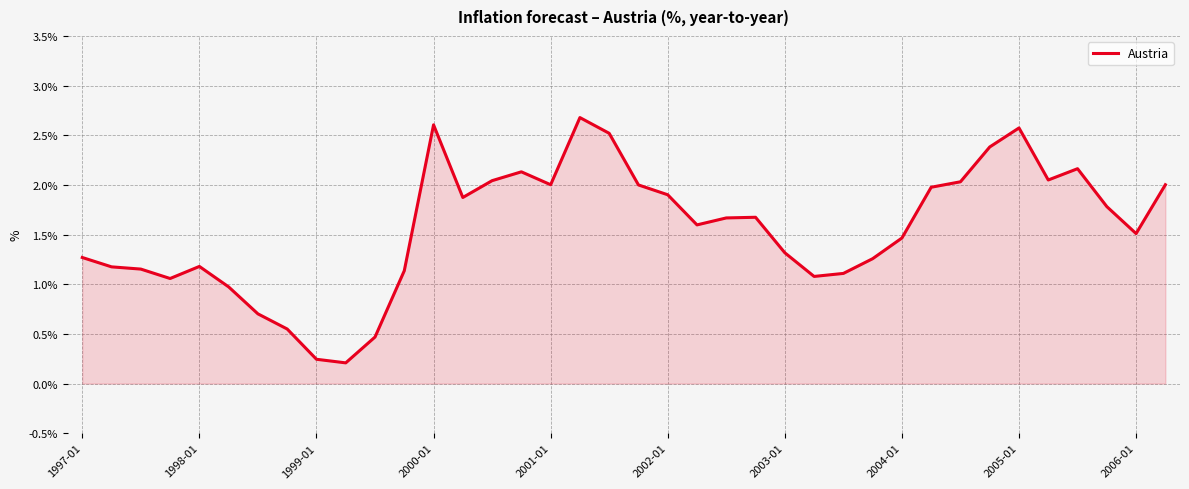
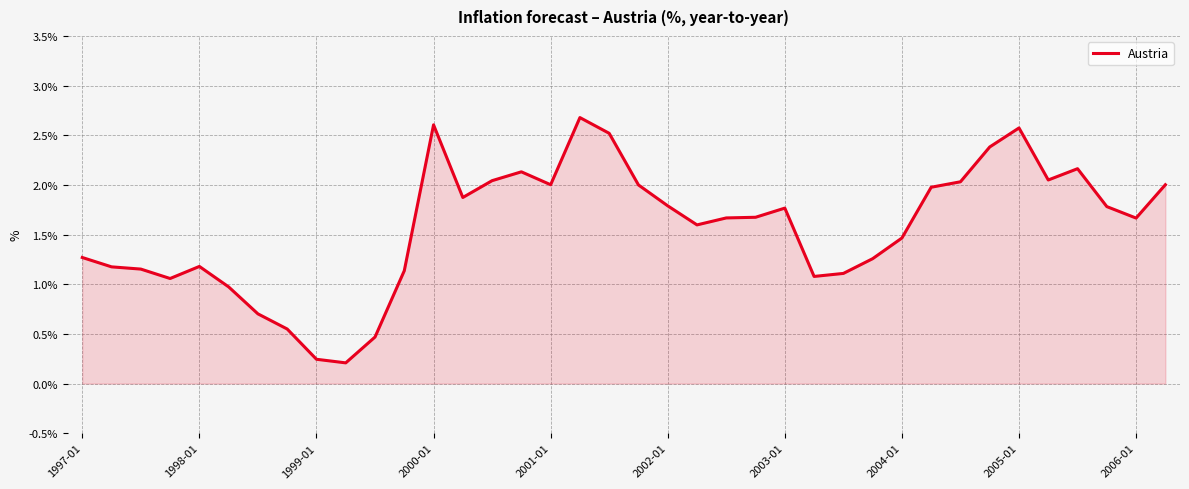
2002-01: 1.9% -> 1.8%
2003-01: 1.3% -> 1.8%
2006-01: 1.5% -> 1.7%
